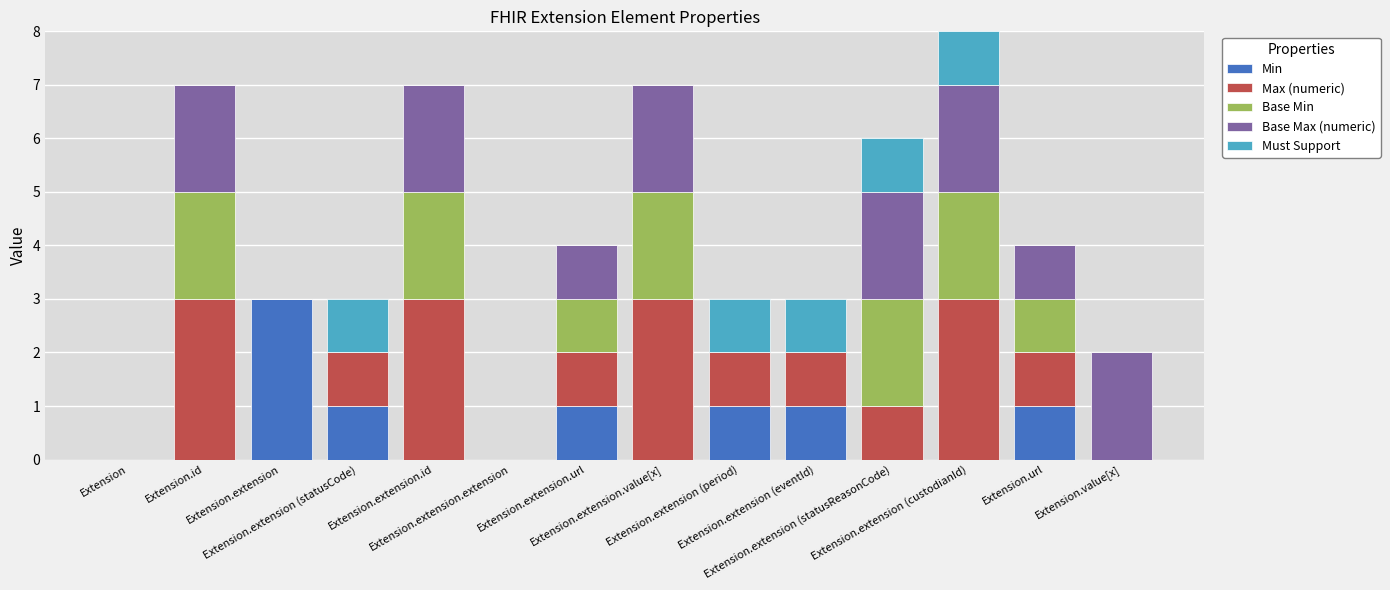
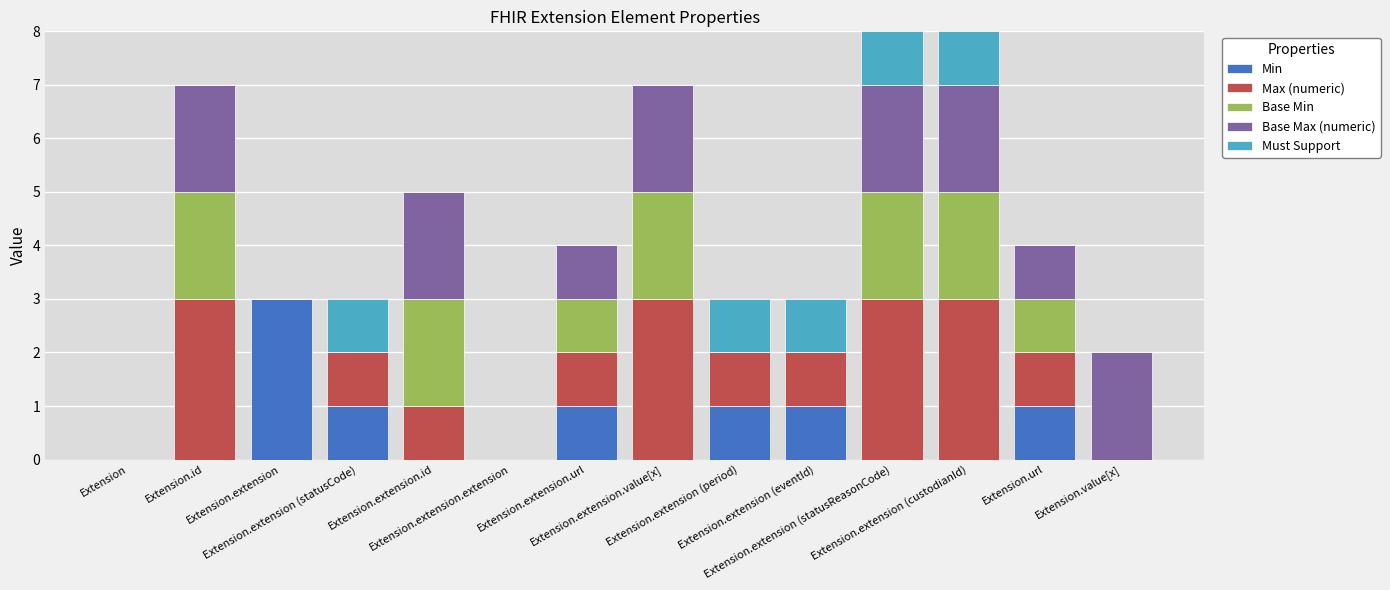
Max (numeric), Extension.extension.id: 3 -> 1
Max (numeric), Extension.extension (statusReasonCode): 1 -> 3
